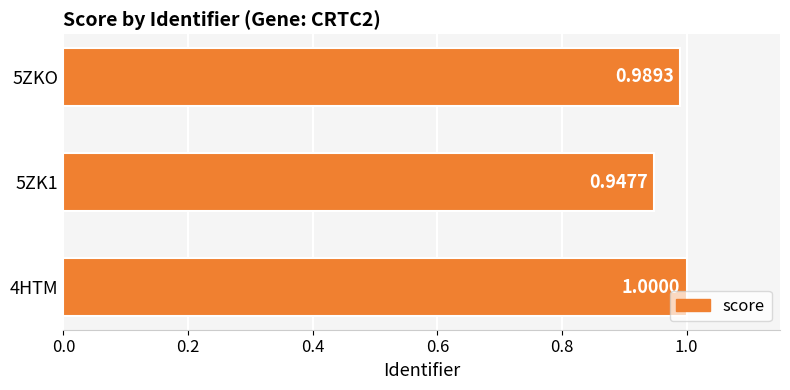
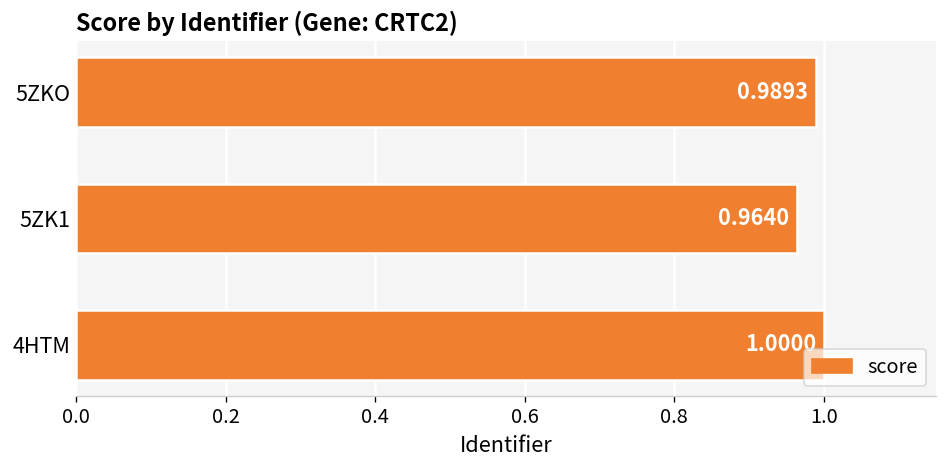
5ZK1: 0.9477 -> 0.9640
